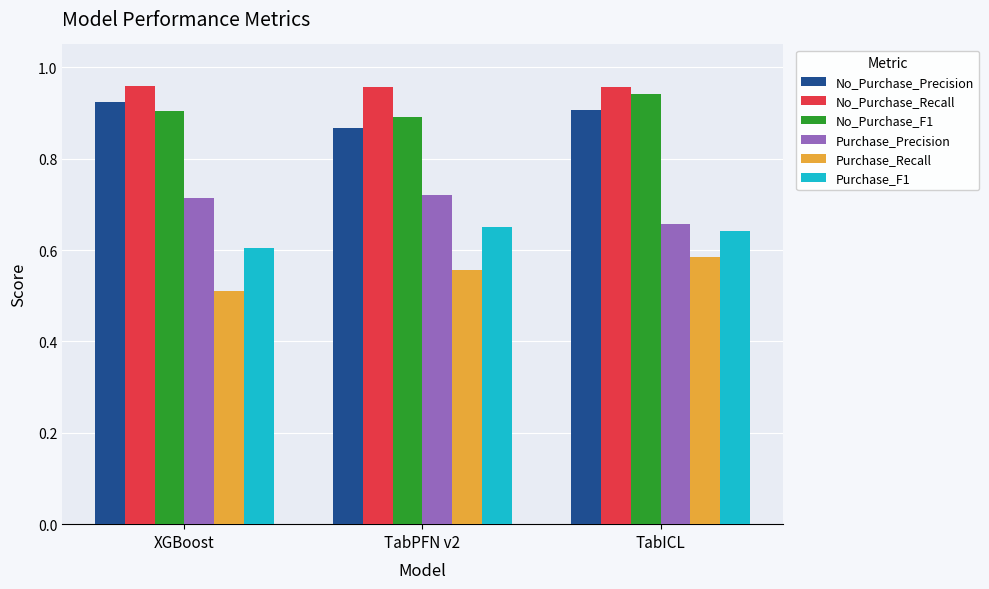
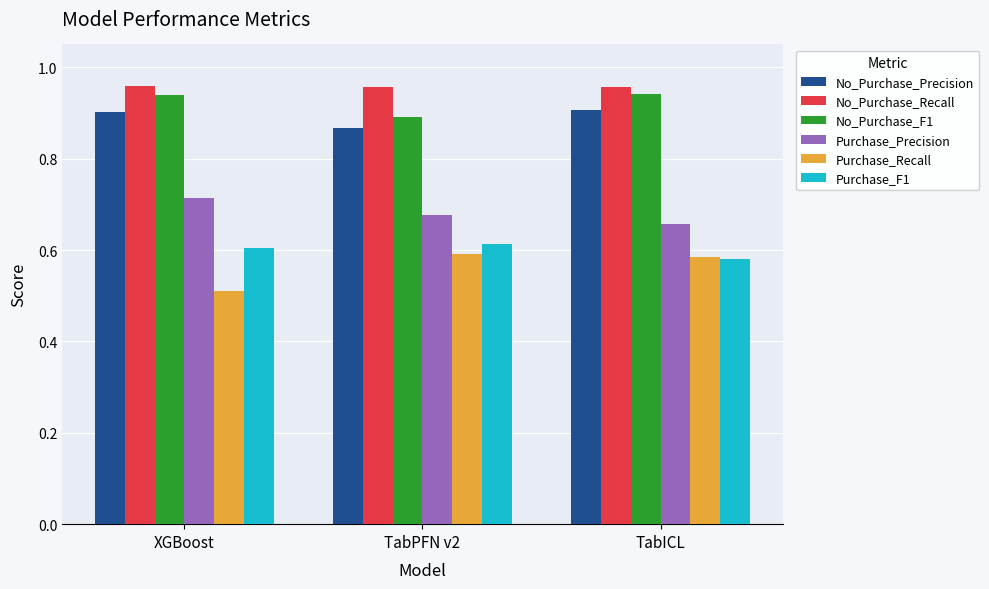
No_Purchase_Precision, XGBoost: 0.92 -> 0.90
No_Purchase_F1, XGBoost: 0.90 -> 0.94
Purchase_Precision, TabPFN v2: 0.72 -> 0.68
Purchase_Recall, TabPFN v2: 0.56 -> 0.59
Purchase_F1, TabPFN v2: 0.65 -> 0.61
Purchase_F1, TabICL: 0.64 -> 0.58
